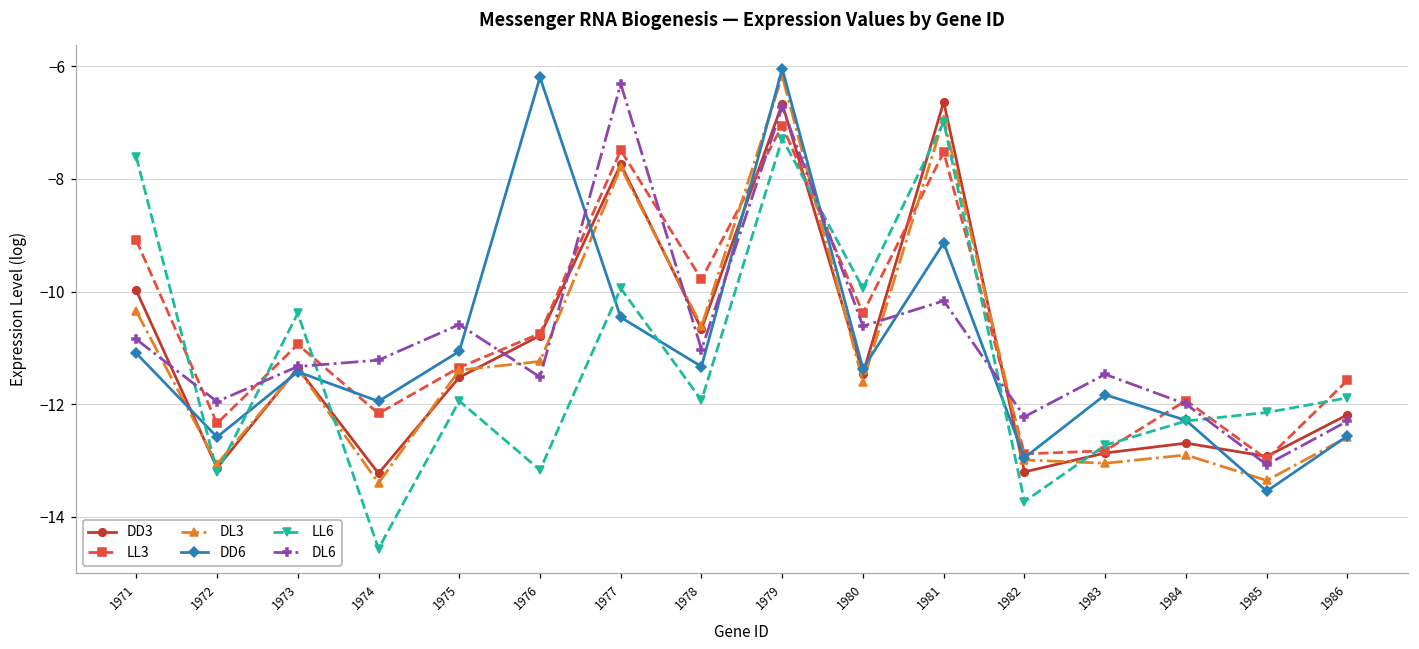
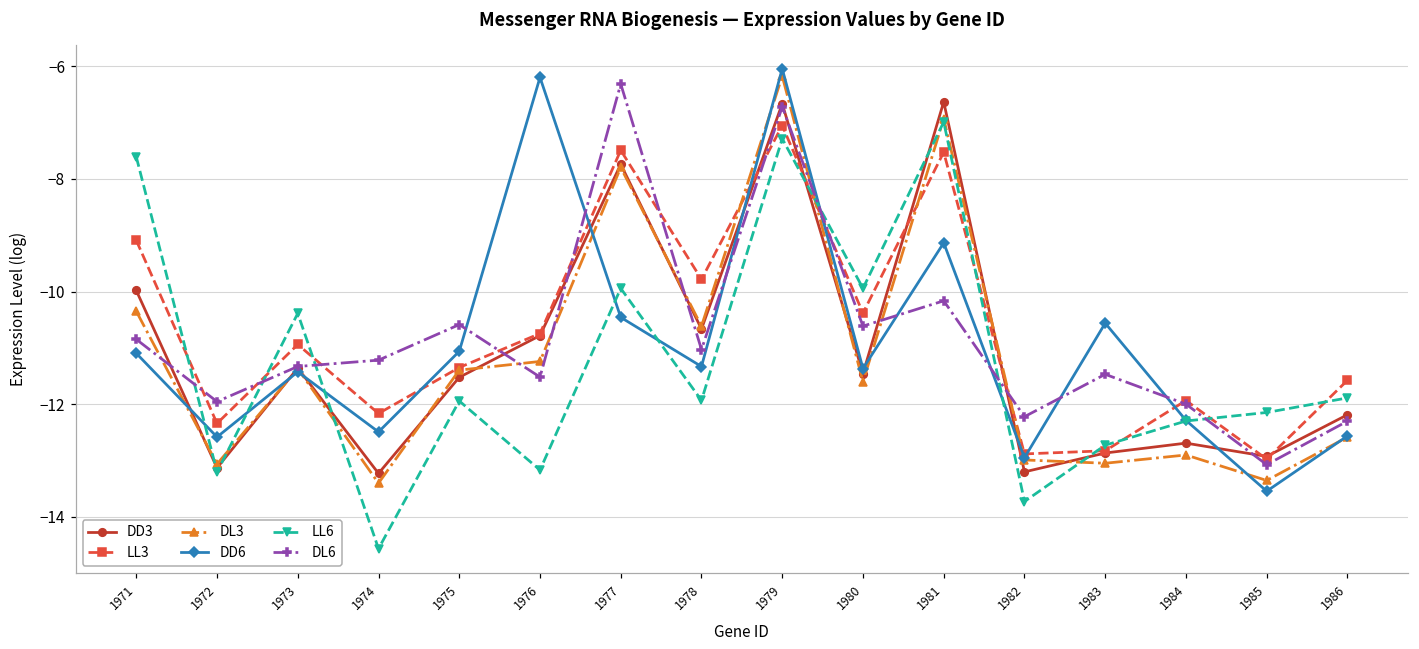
DD6, 1974: -11.9 -> -12.5
DD6, 1983: -11.8 -> -10.6
